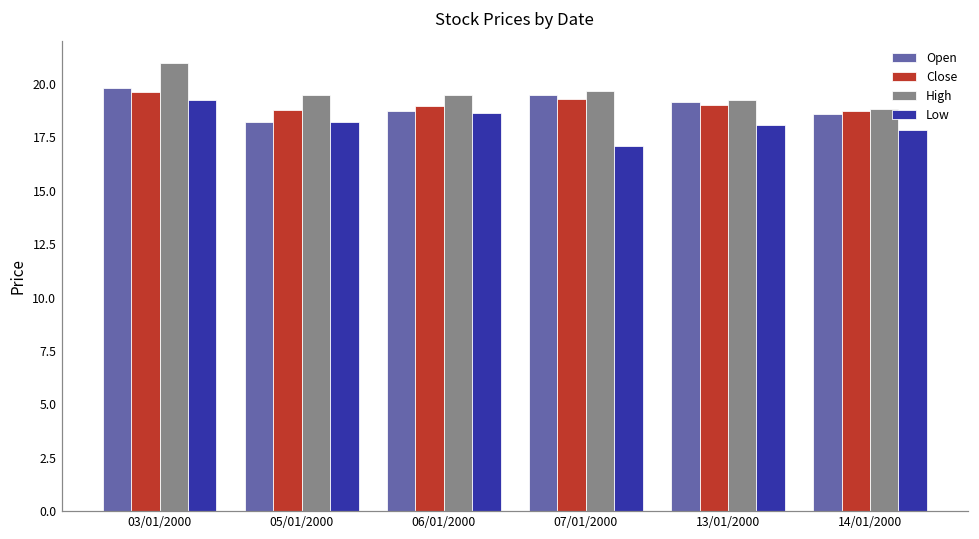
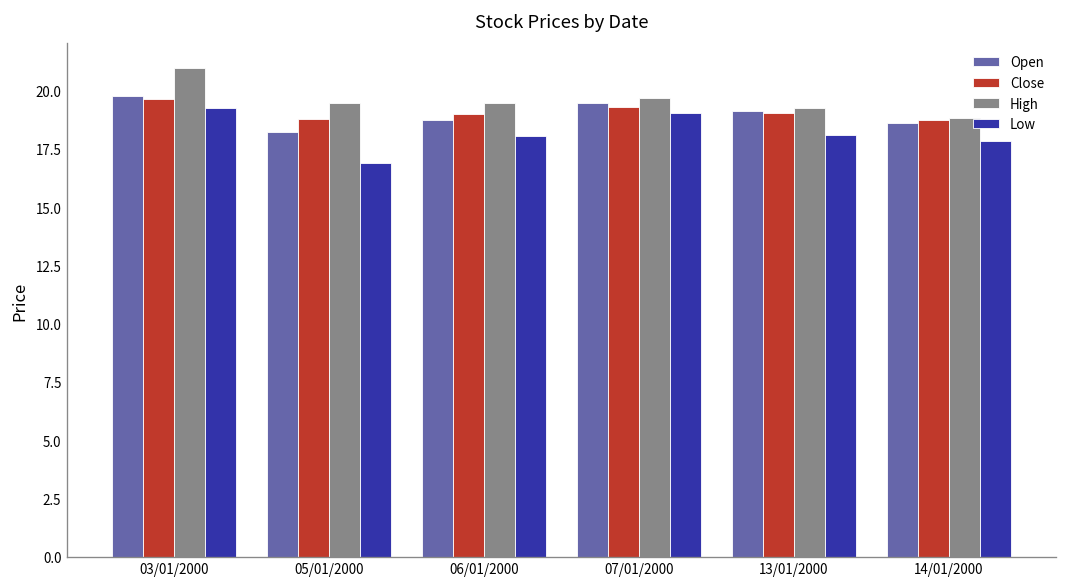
Low, 05/01/2000: 18.2 -> 16.9
Low, 06/01/2000: 18.6 -> 18.0
Low, 07/01/2000: 17.1 -> 19.0
